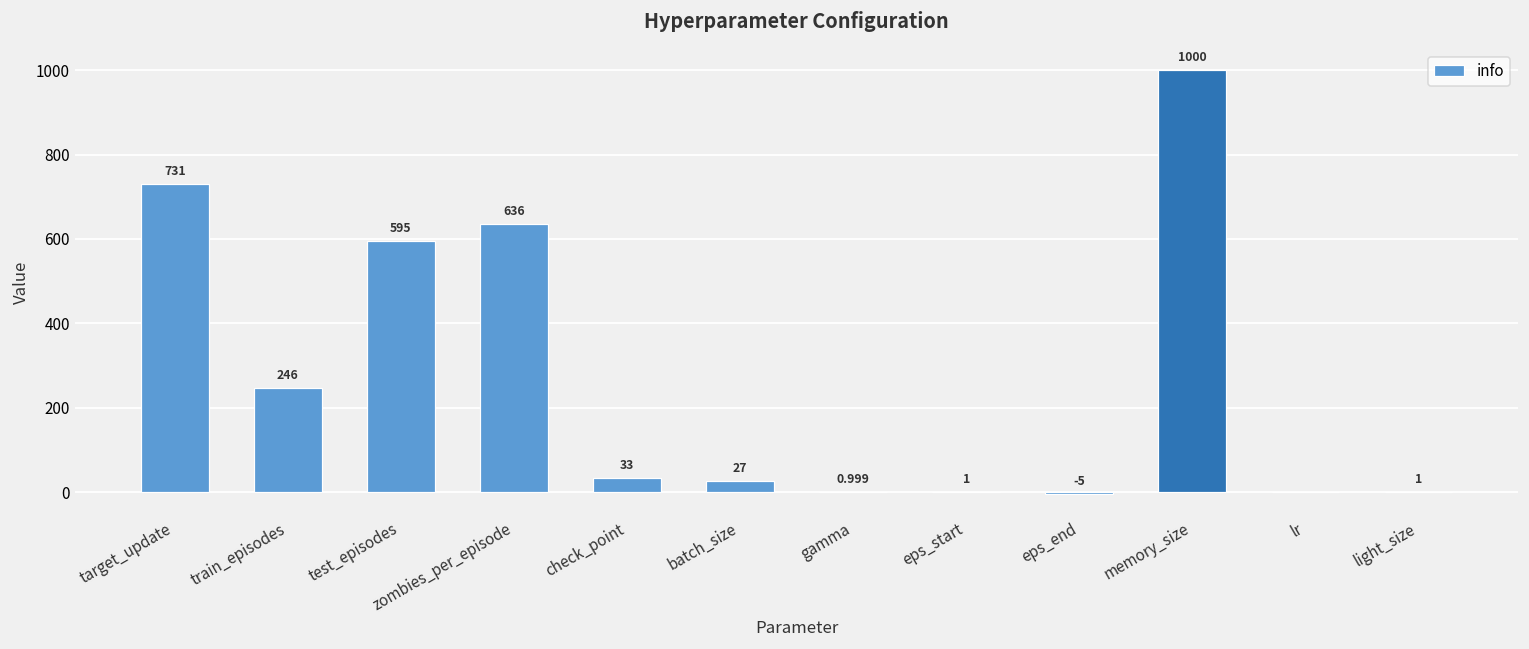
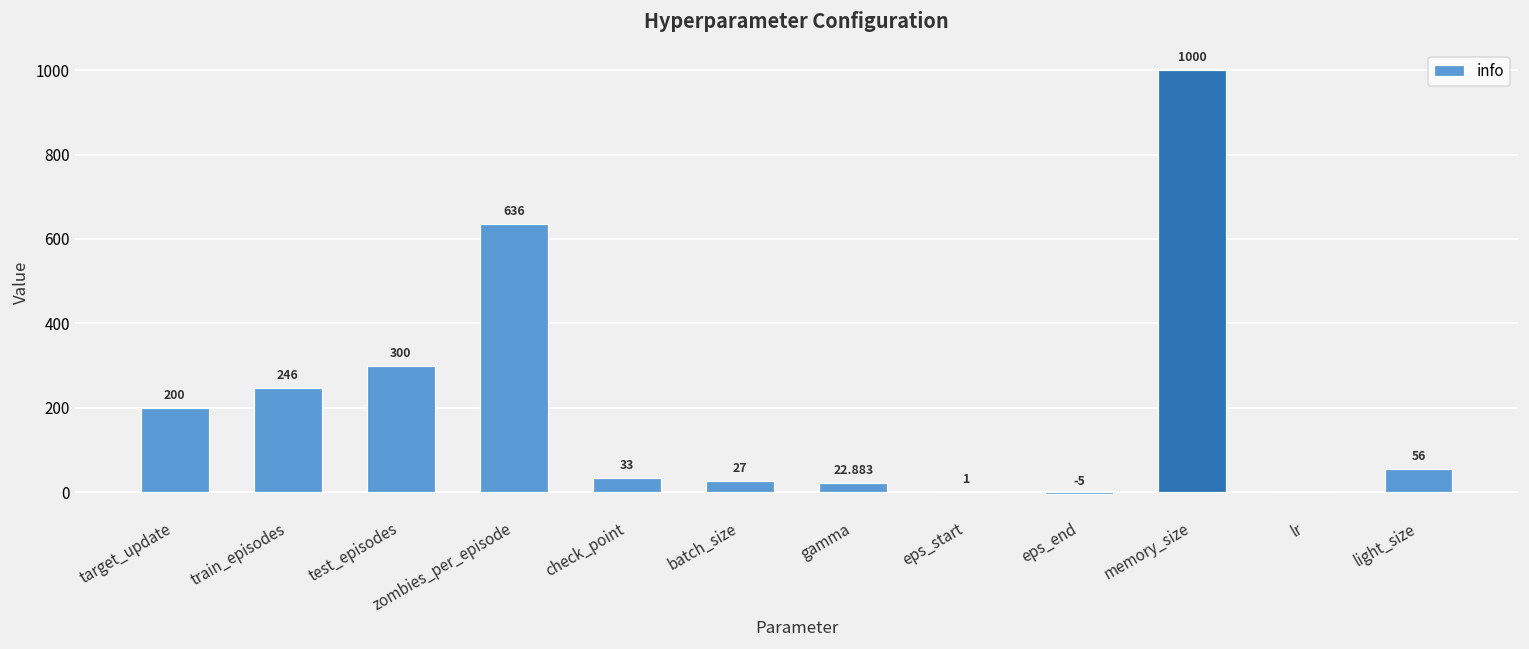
target_update: 731 -> 200
test_episodes: 595 -> 300
gamma: 0.999 -> 22.883
light_size: 1 -> 56
